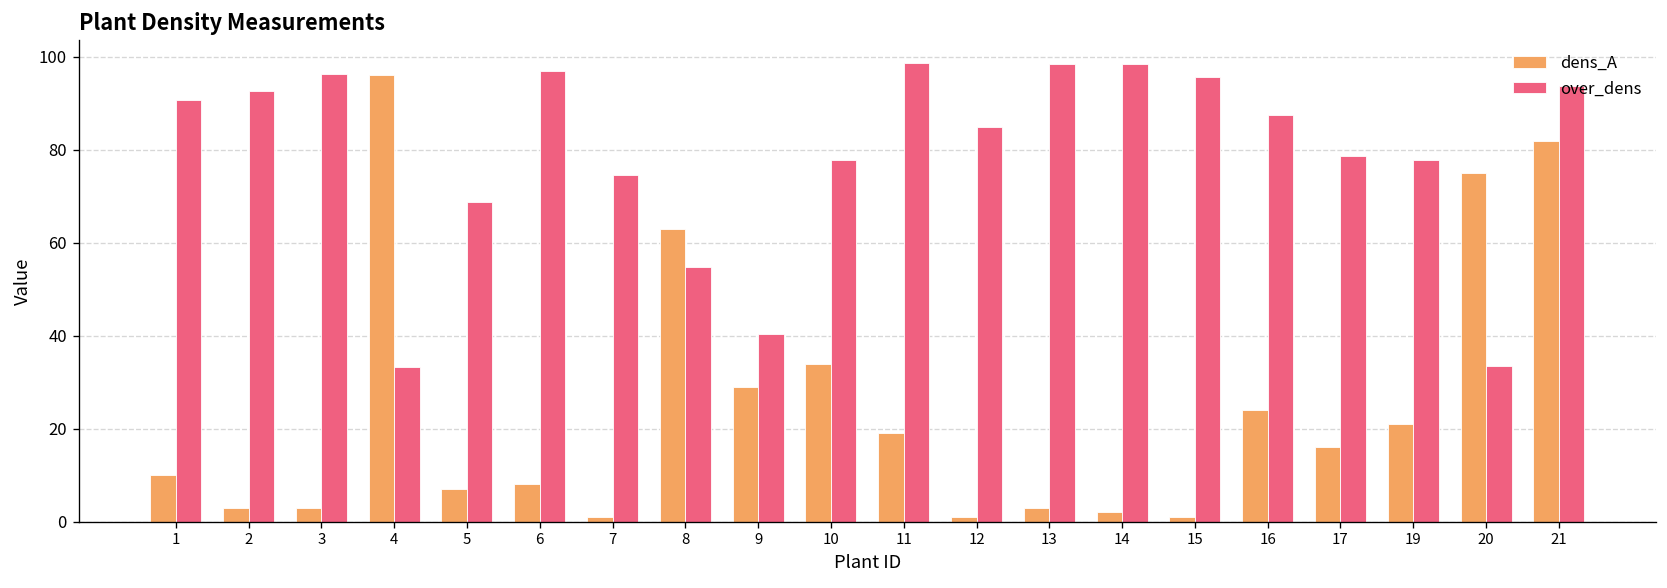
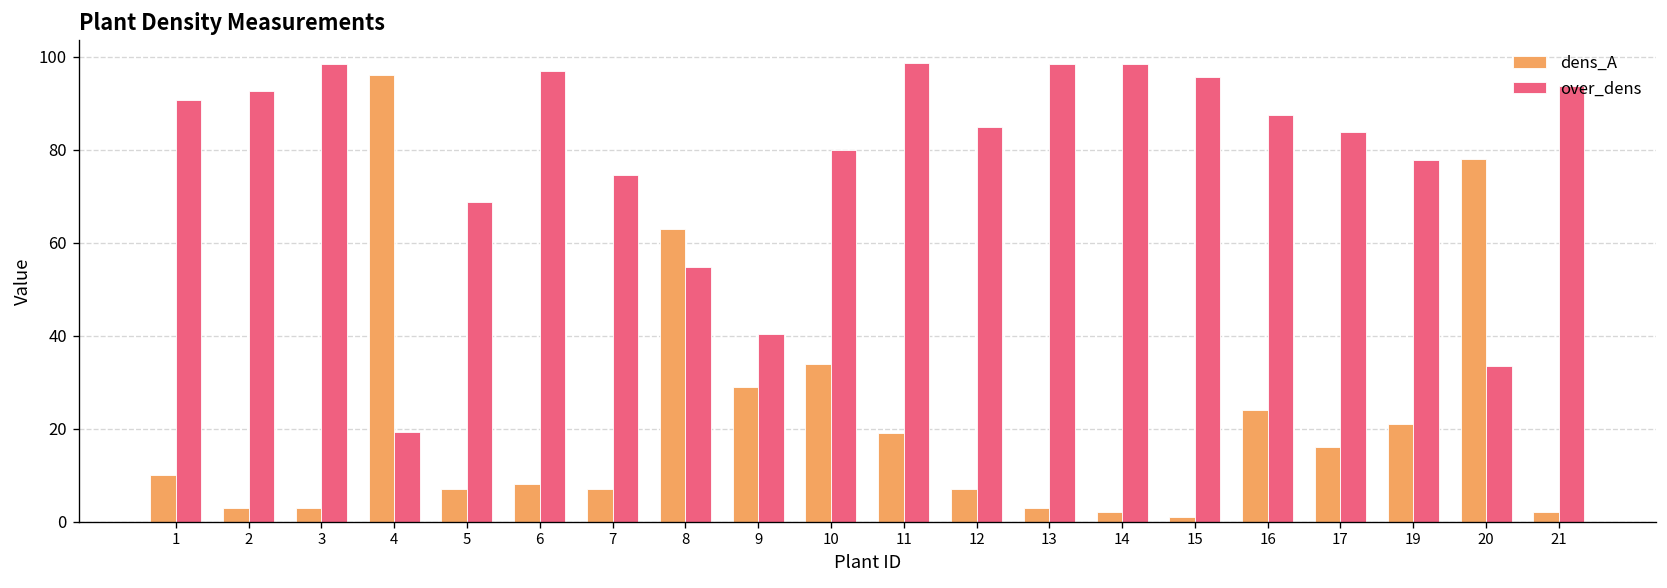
over_dens, 3: 96 -> 98
over_dens, 4: 33 -> 19
dens_A, 7: 1 -> 7
over_dens, 10: 78 -> 80
dens_A, 12: 1 -> 7
over_dens, 17: 79 -> 84
dens_A, 20: 75 -> 78
dens_A, 21: 82 -> 2
